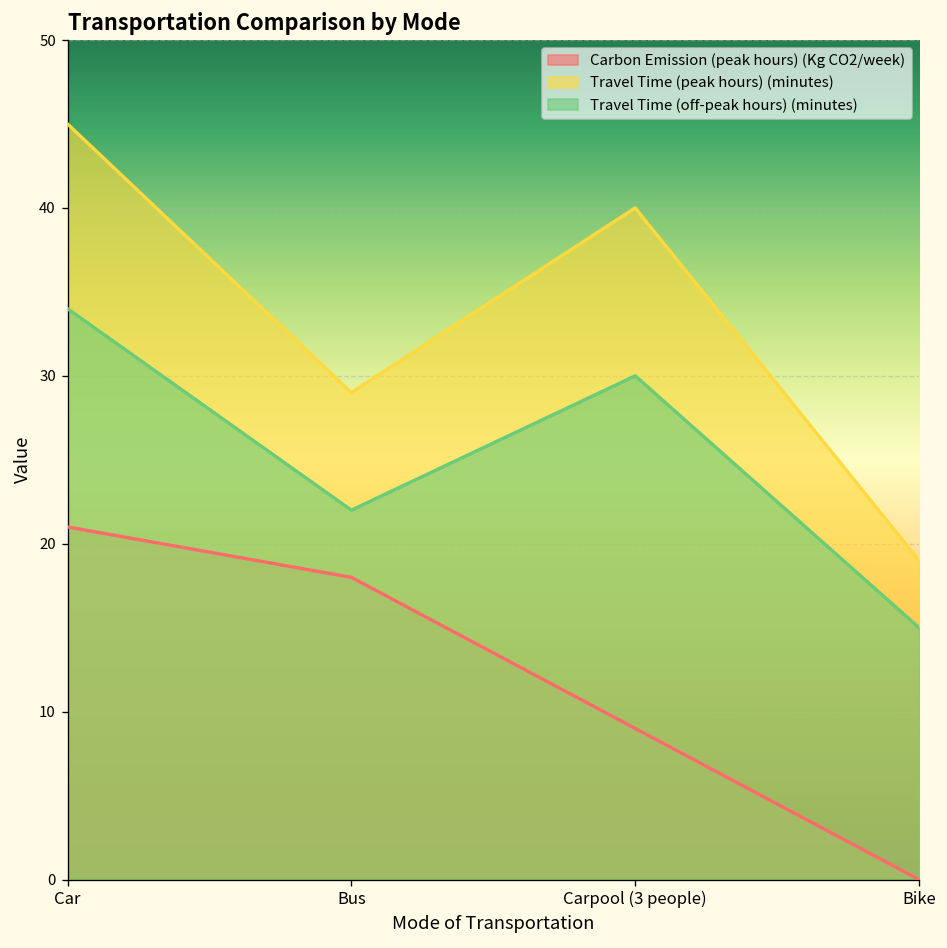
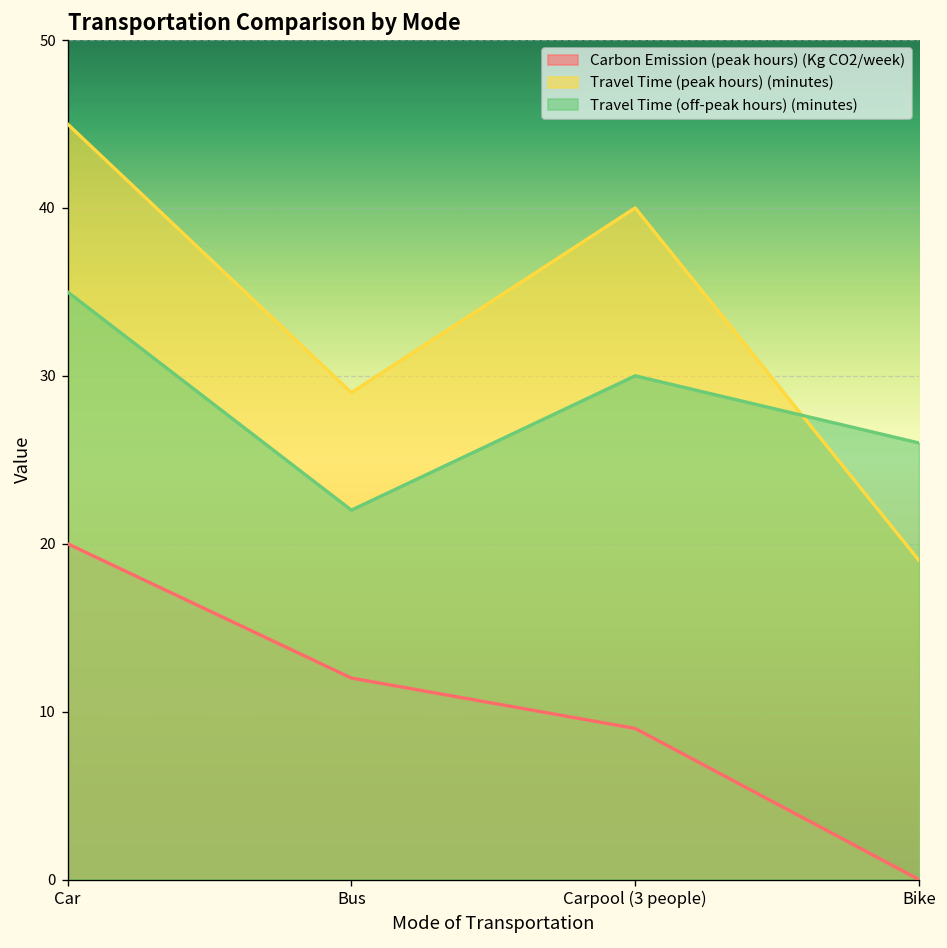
Carbon Emission (peak hours) (Kg CO2/week), Car: 21 -> 20
Travel Time (off-peak hours) (minutes), Car: 34 -> 35
Carbon Emission (peak hours) (Kg CO2/week), Bus: 18 -> 12
Travel Time (off-peak hours) (minutes), Bike: 15 -> 26
